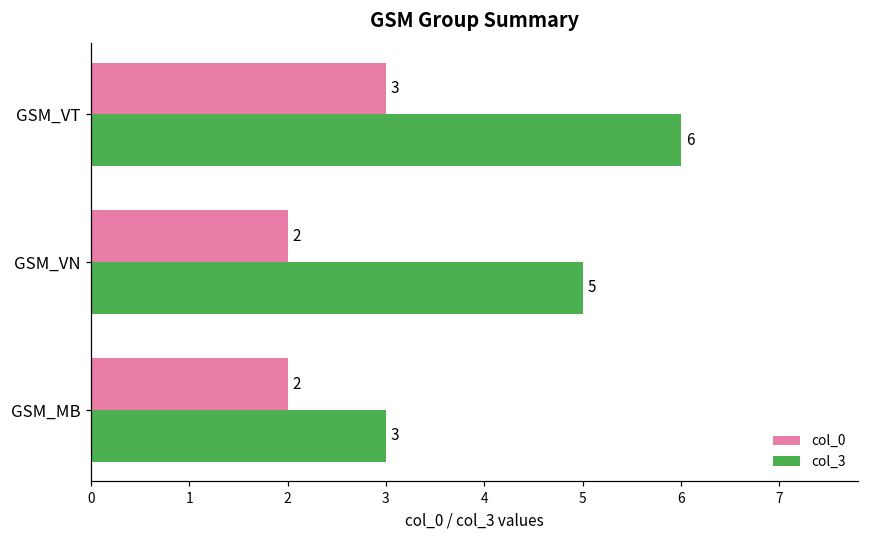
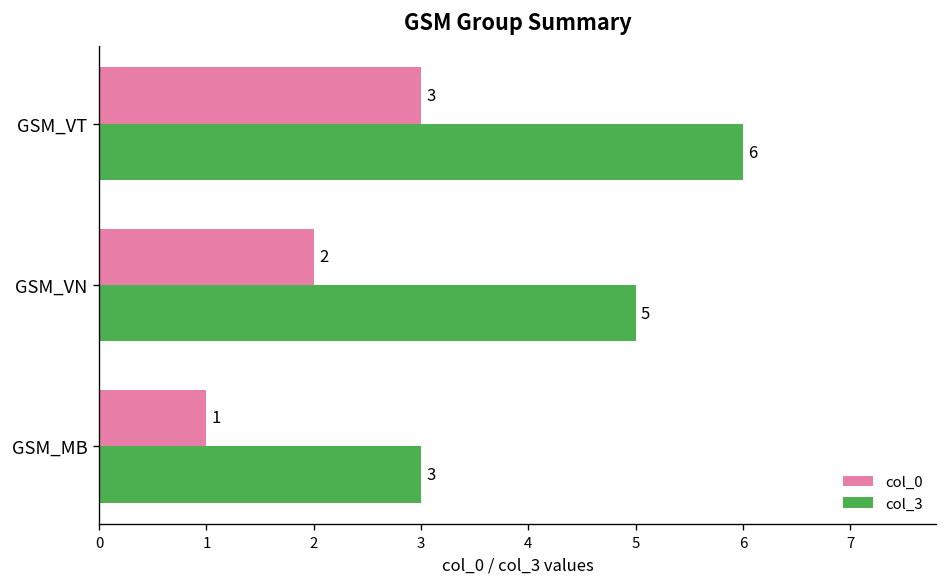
col_0, GSM_MB: 2 -> 1
